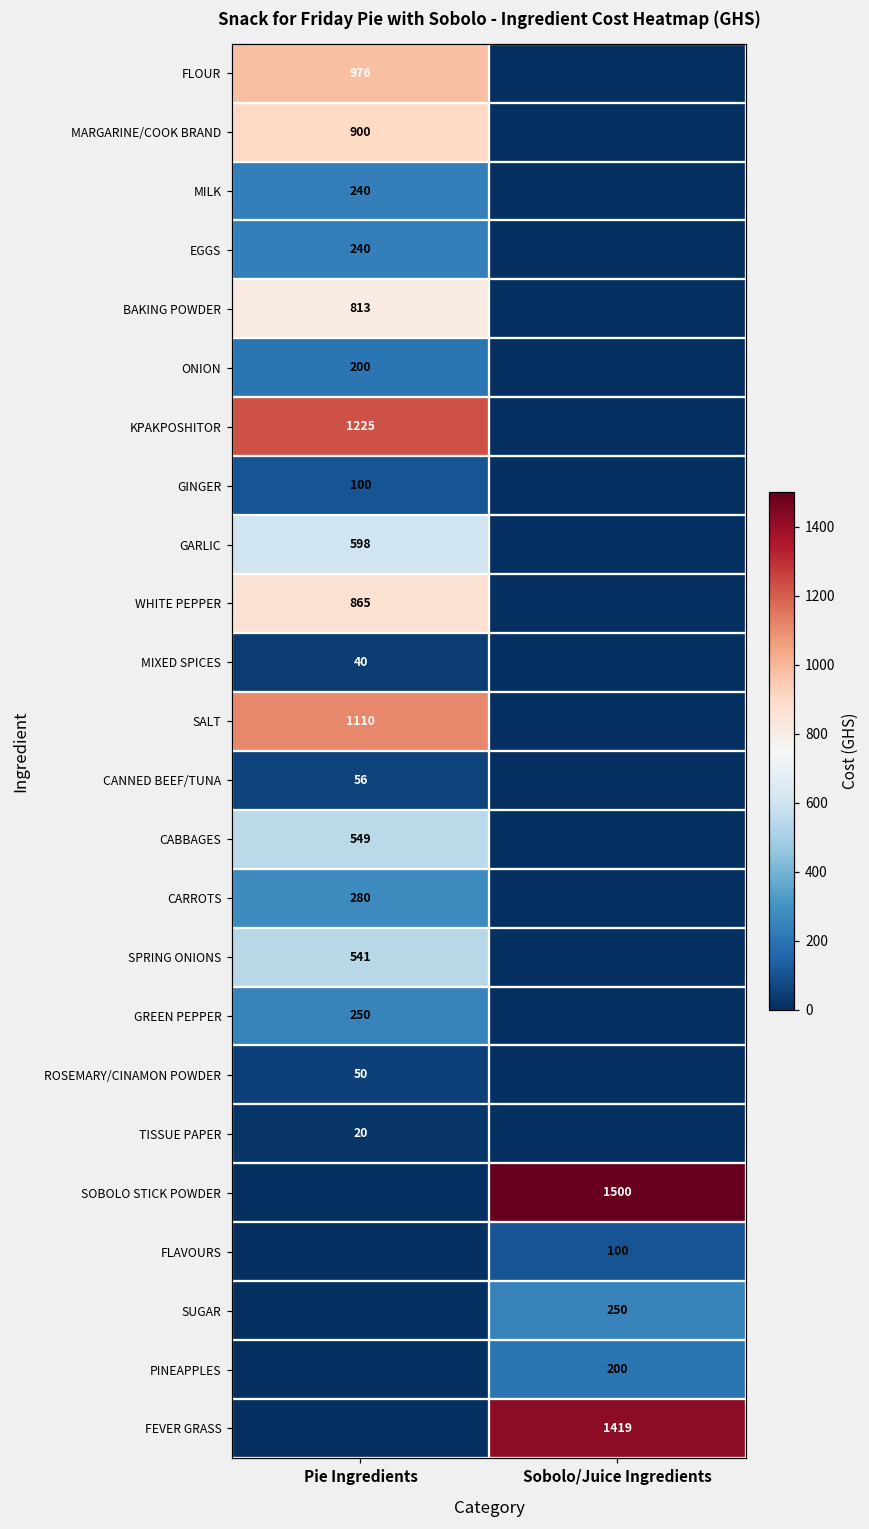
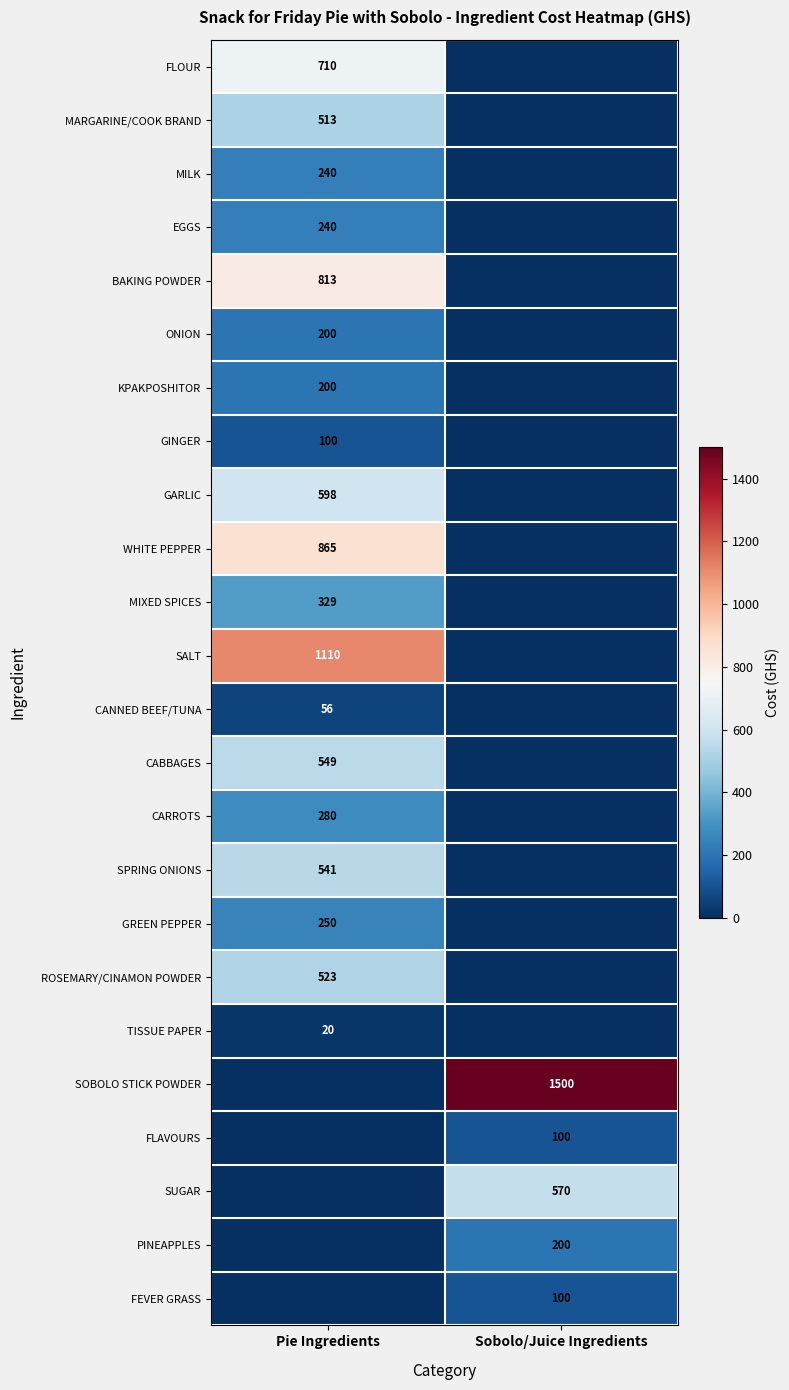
FLOUR, Pie Ingredients: 976 -> 710
MARGARINE/COOK BRAND, Pie Ingredients: 900 -> 513
KPAKPOSHITOR, Pie Ingredients: 1225 -> 200
MIXED SPICES, Pie Ingredients: 40 -> 329
ROSEMARY/CINAMON POWDER, Pie Ingredients: 50 -> 523
SUGAR, Sobolo/Juice Ingredients: 250 -> 570
FEVER GRASS, Sobolo/Juice Ingredients: 1419 -> 100
